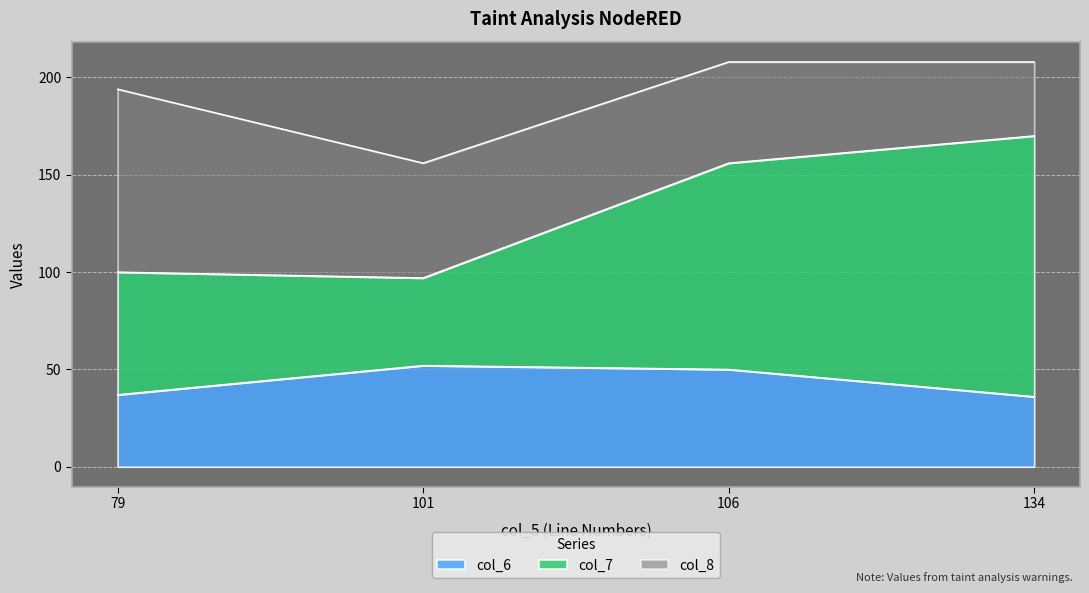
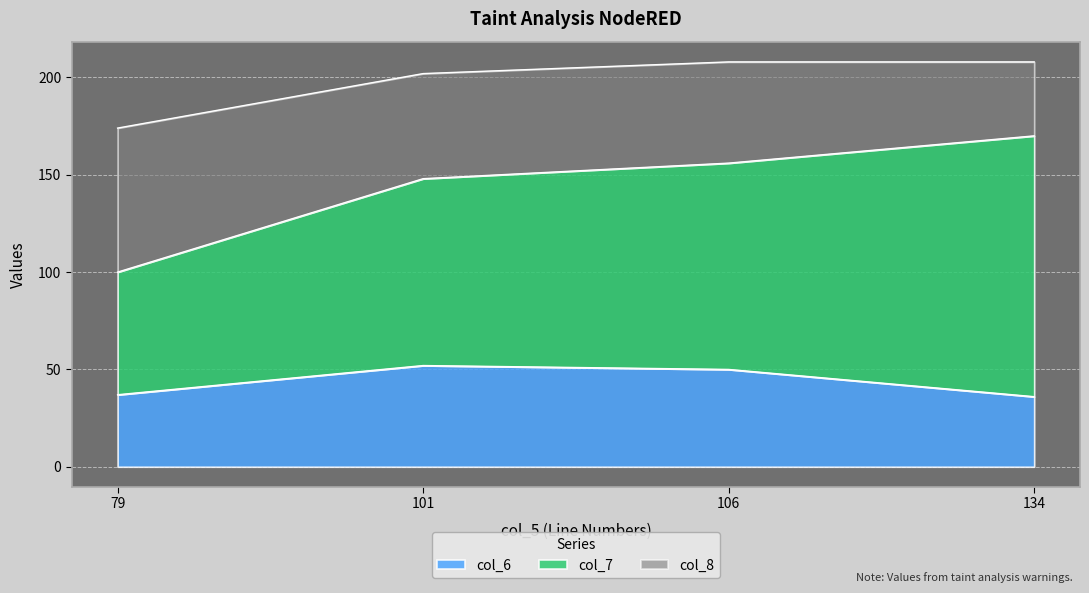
col_8, 79: 94 -> 74
col_7, 101: 45 -> 96
col_8, 101: 59 -> 54
